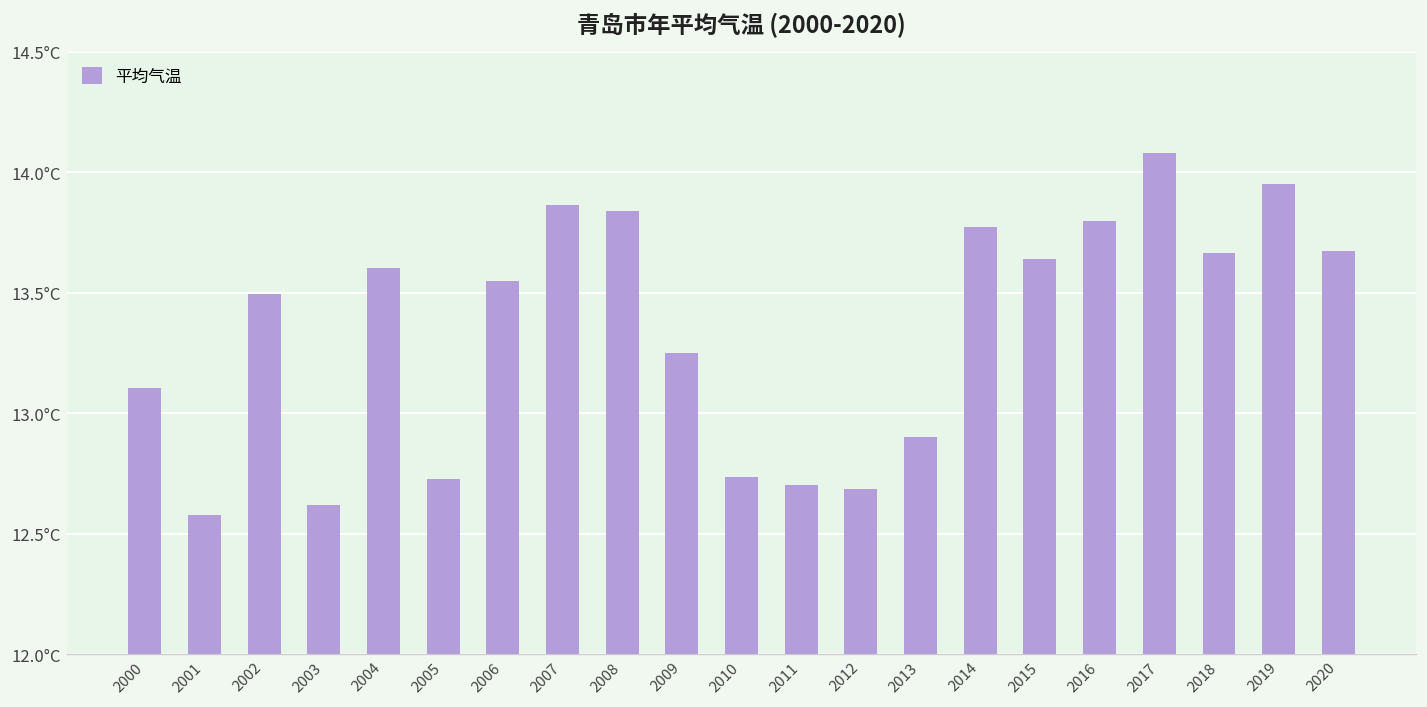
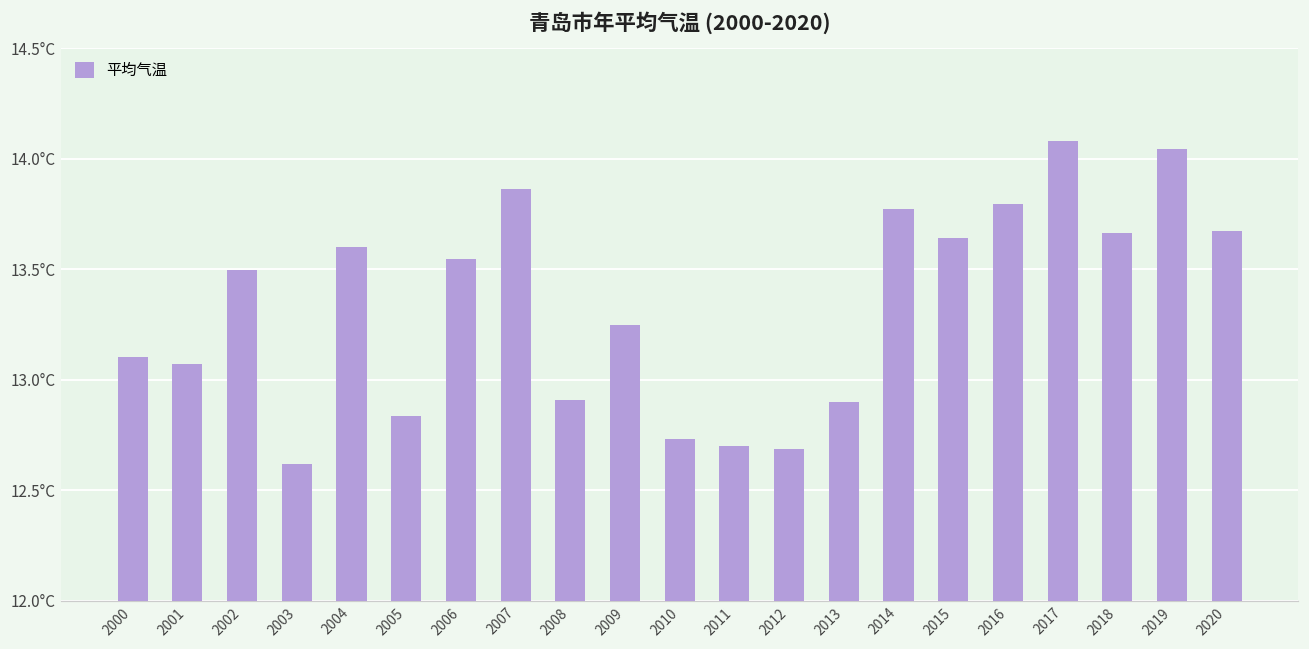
2001: 12.58°C -> 13.07°C
2005: 12.73°C -> 12.84°C
2008: 13.84°C -> 12.91°C
2019: 13.95°C -> 14.04°C
